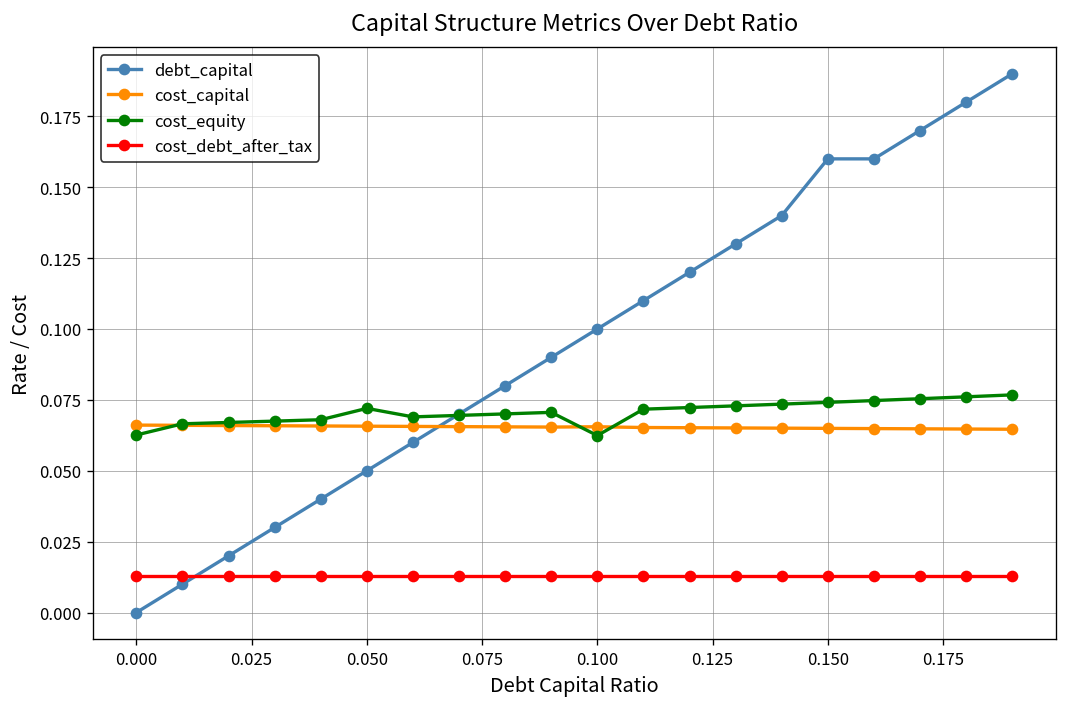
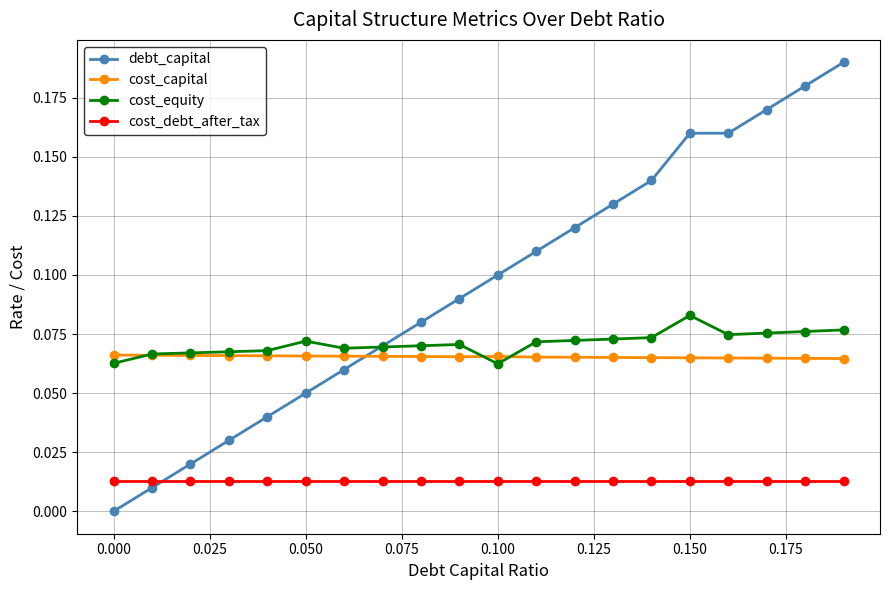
cost_equity, 0.150: 0.074 -> 0.083
